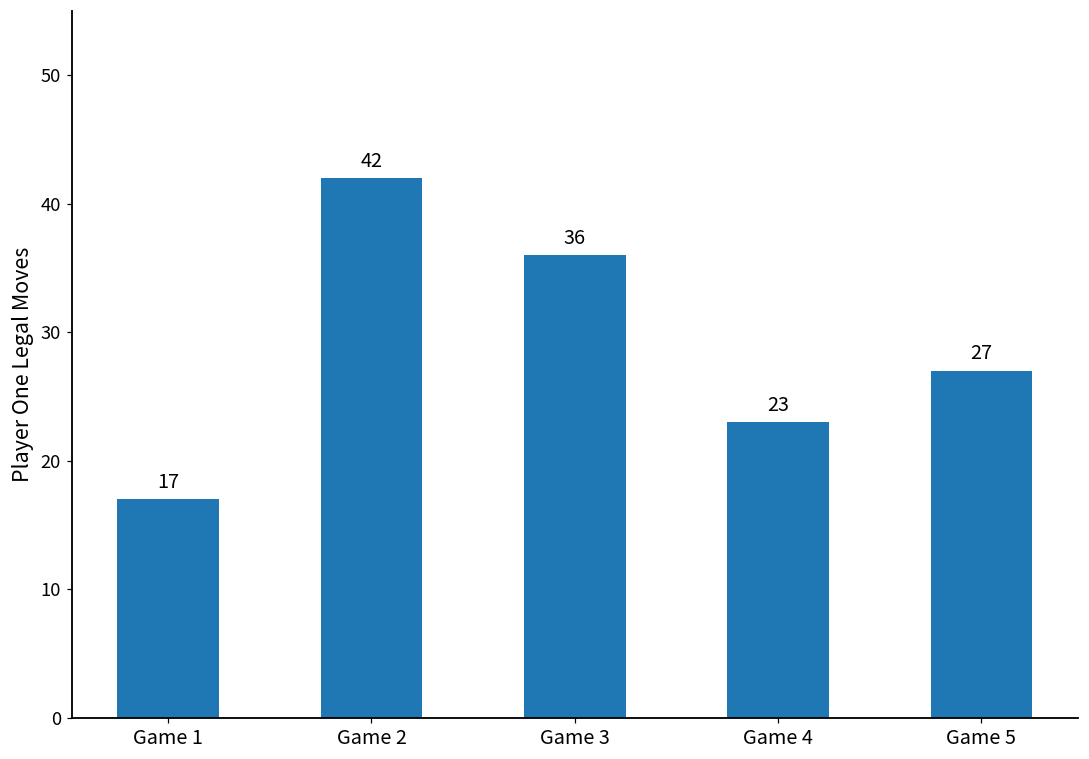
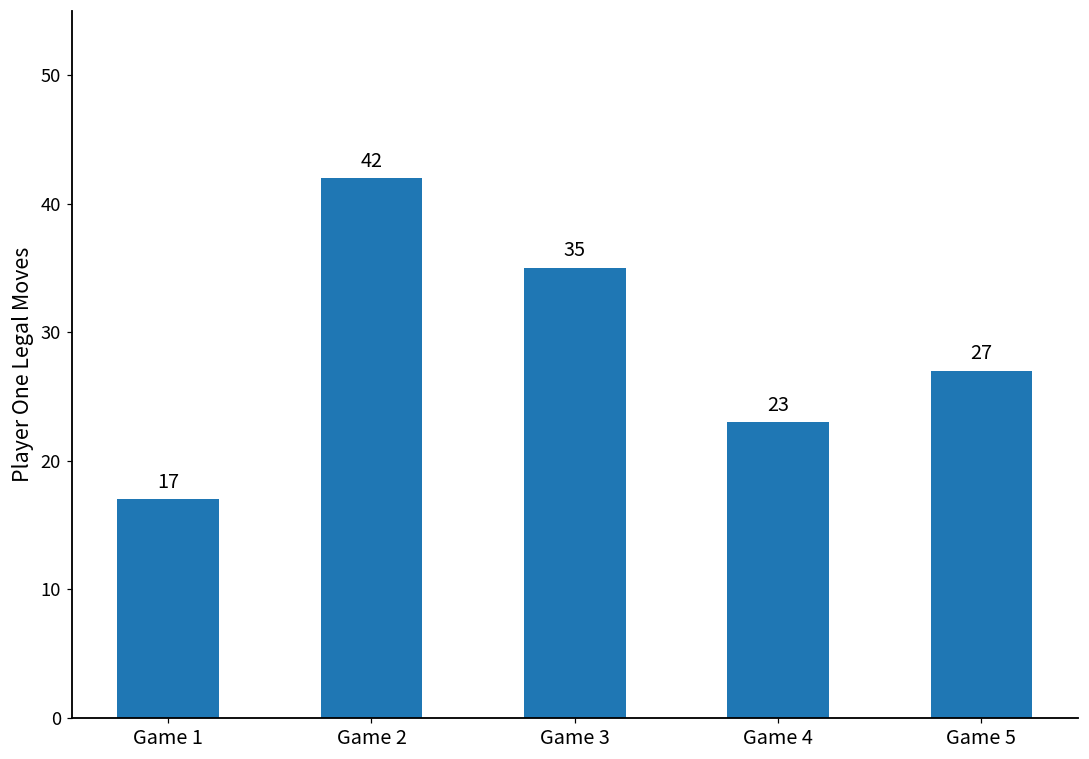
Game 3: 36 -> 35
